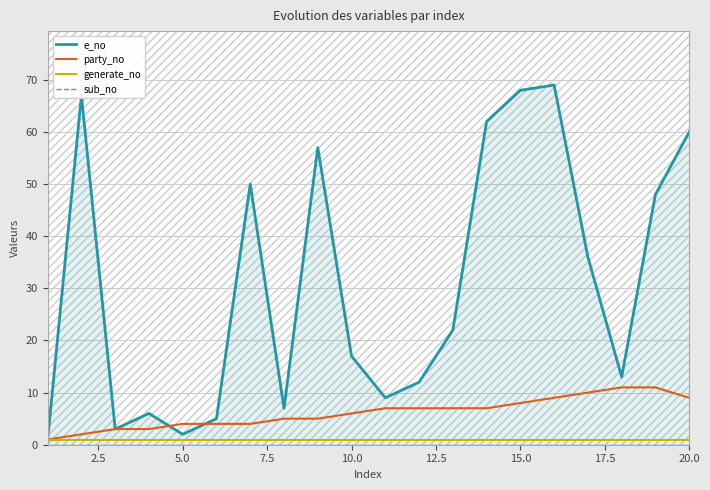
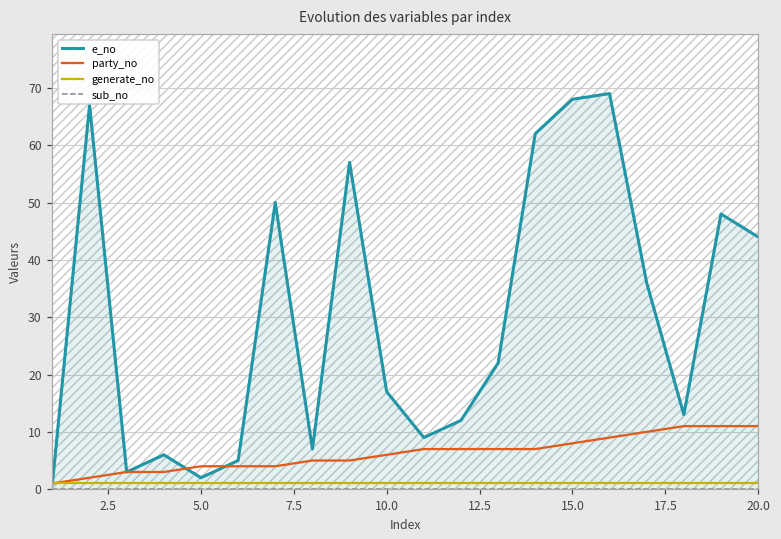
e_no, 20.0: 60 -> 44
party_no, 20.0: 9 -> 11
